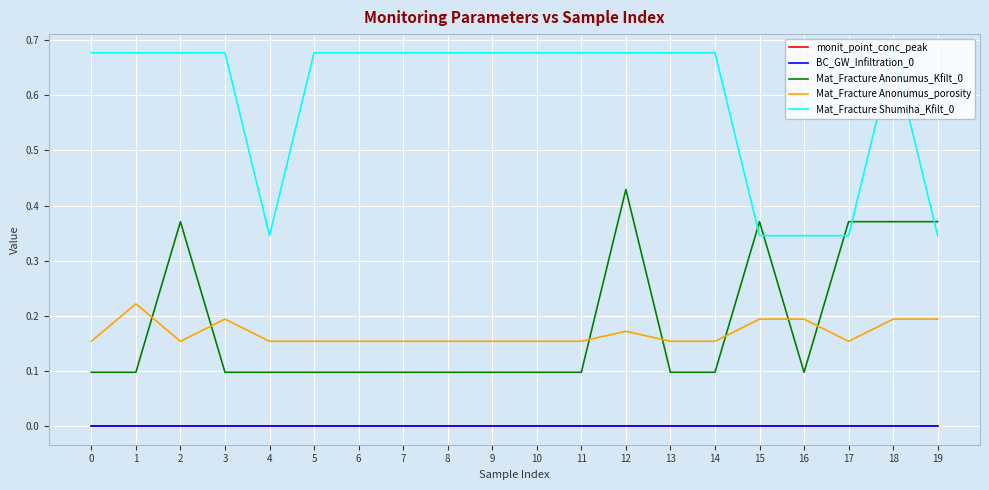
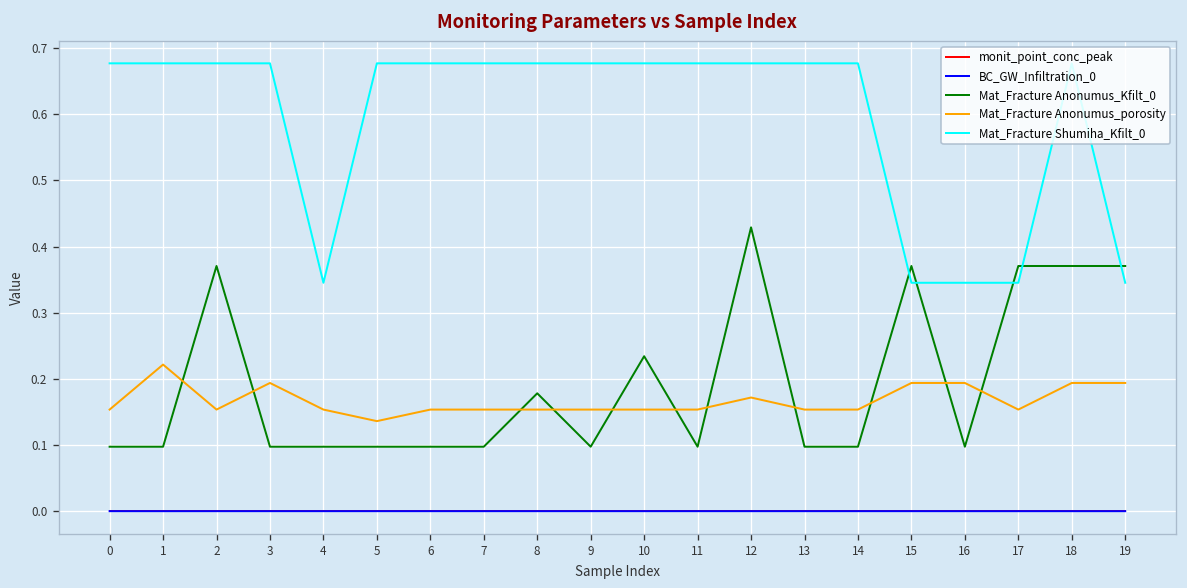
Mat_Fracture Anonumus_porosity, 5: 0.15 -> 0.14
Mat_Fracture Anonumus_Kfilt_0, 8: 0.10 -> 0.18
Mat_Fracture Anonumus_Kfilt_0, 10: 0.10 -> 0.23
